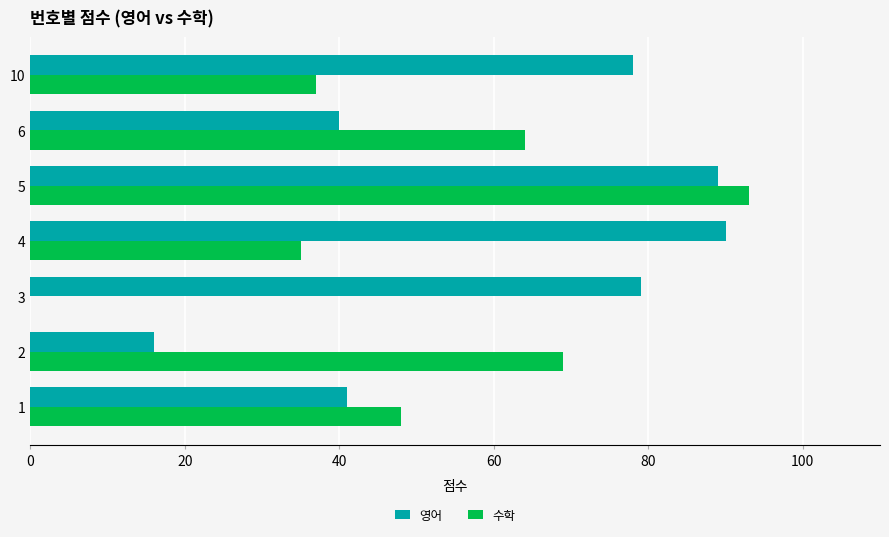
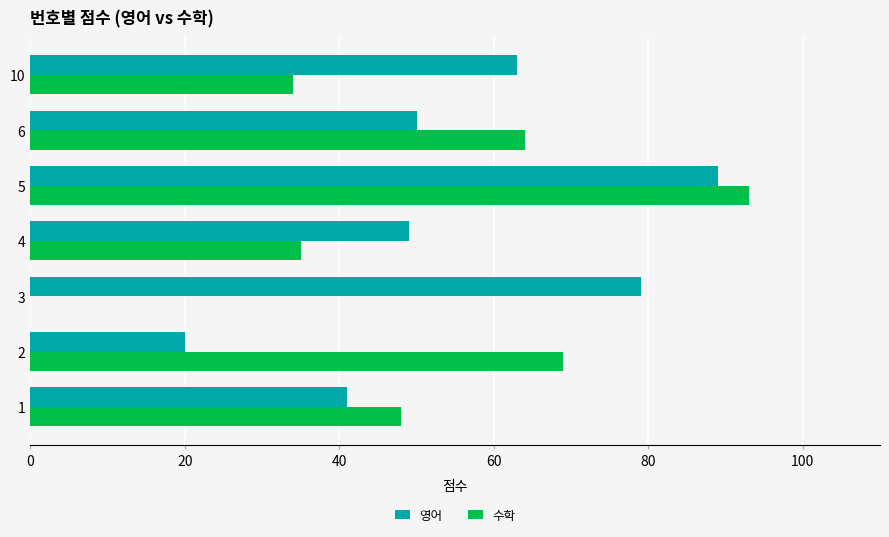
영어, 10: 78 -> 63
수학, 10: 37 -> 34
영어, 6: 40 -> 50
영어, 4: 90 -> 49
영어, 2: 16 -> 20
